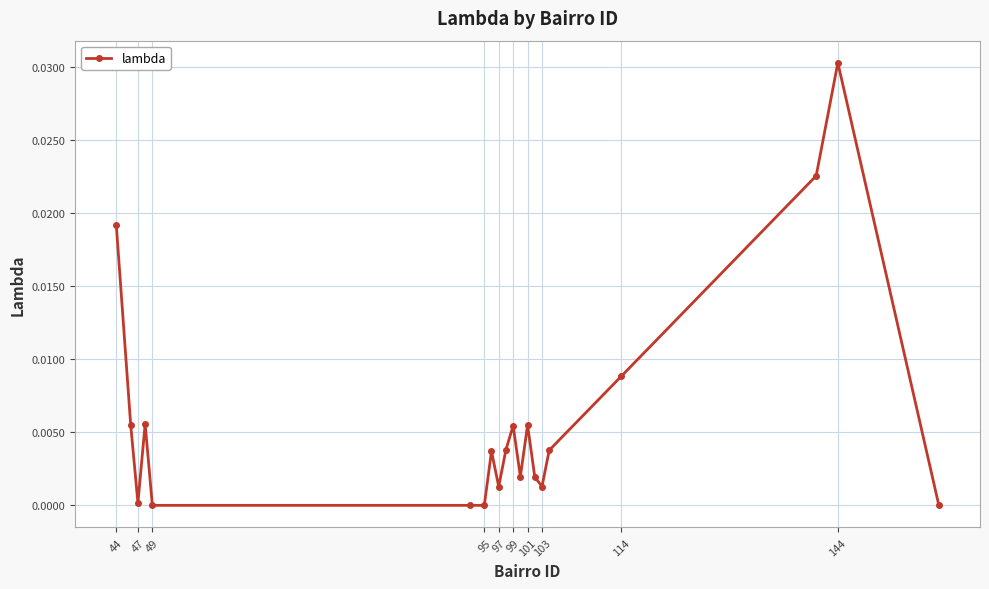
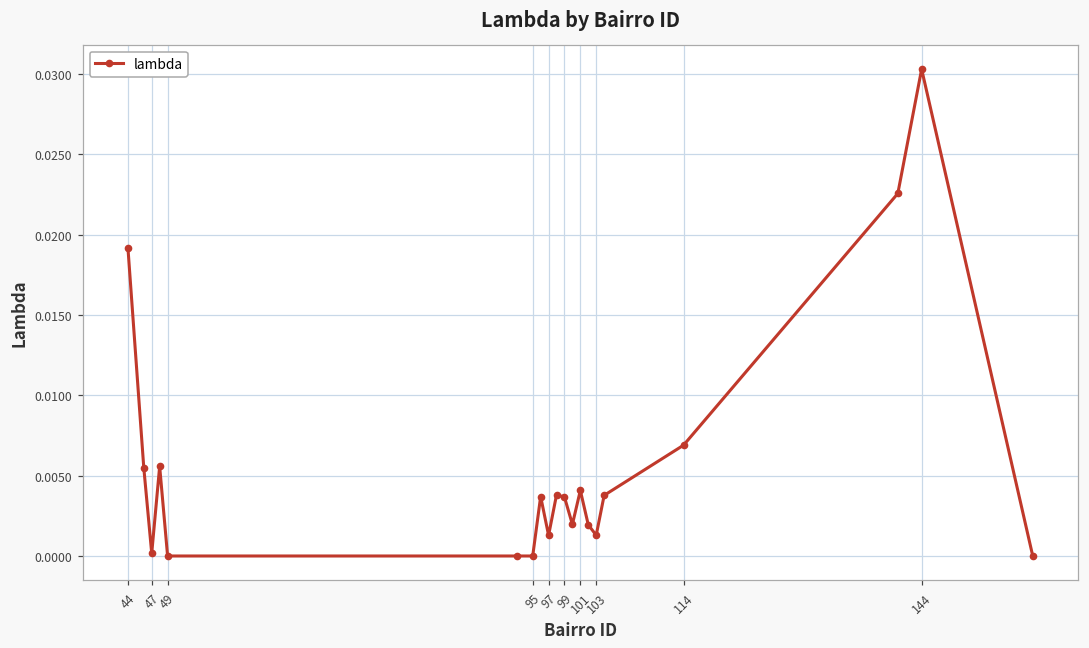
99: 0.0055 -> 0.0037
101: 0.0055 -> 0.0041
114: 0.0088 -> 0.0069
